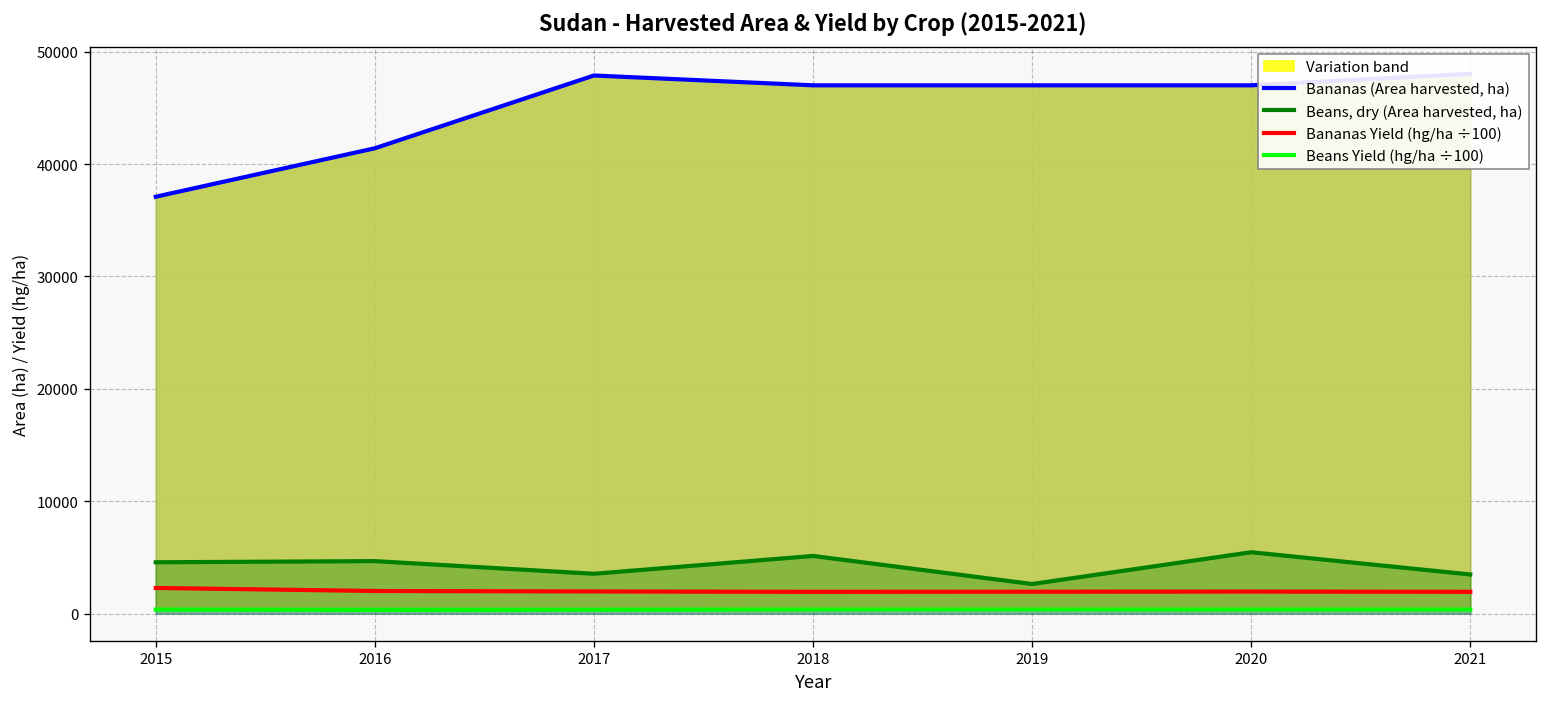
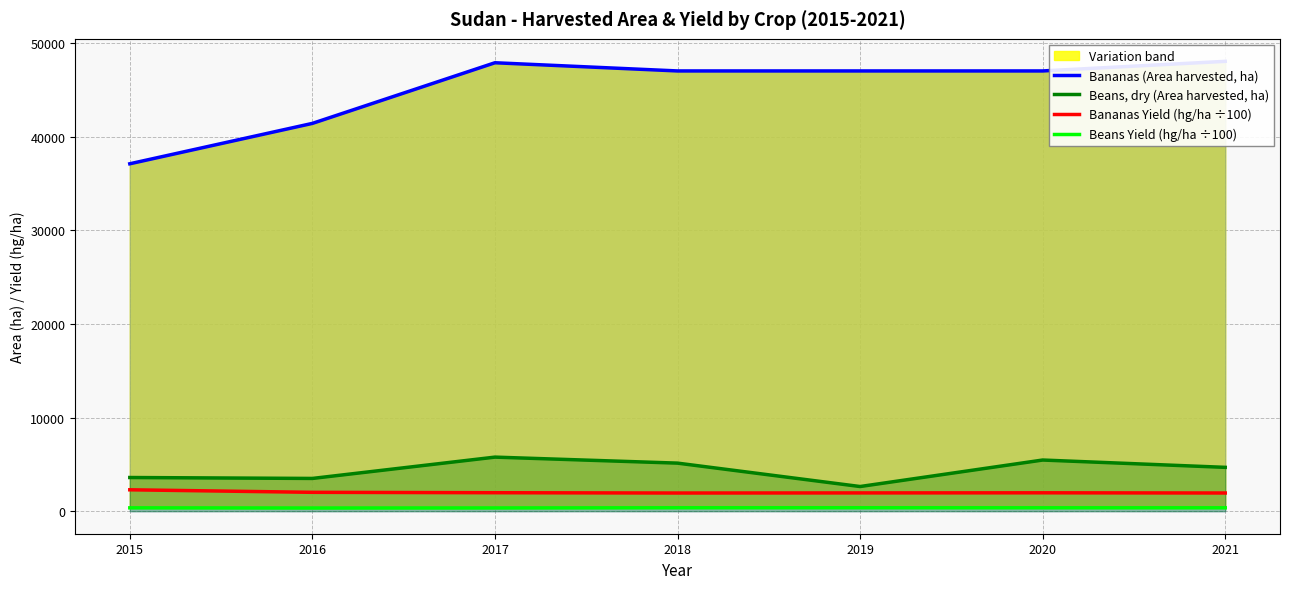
Beans, dry (Area harvested, ha), 2015: 5000 -> 4000
Beans, dry (Area harvested, ha), 2016: 5000 -> 4000
Beans, dry (Area harvested, ha), 2017: 4000 -> 6000
Beans, dry (Area harvested, ha), 2021: 3000 -> 5000
